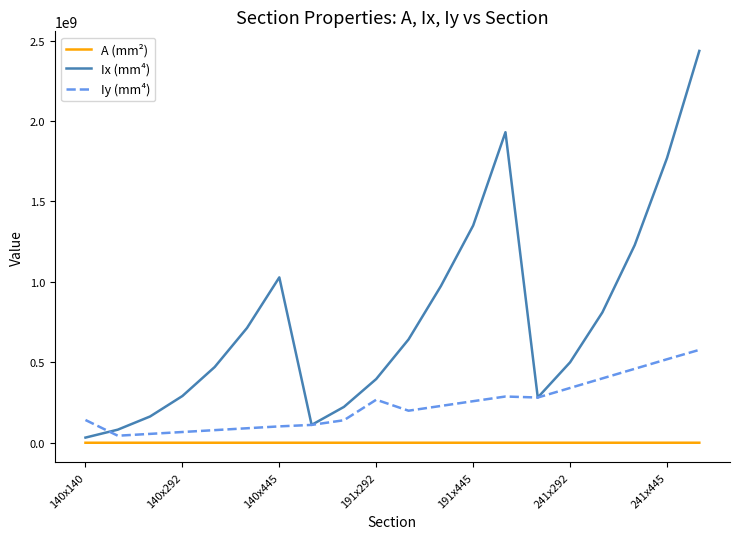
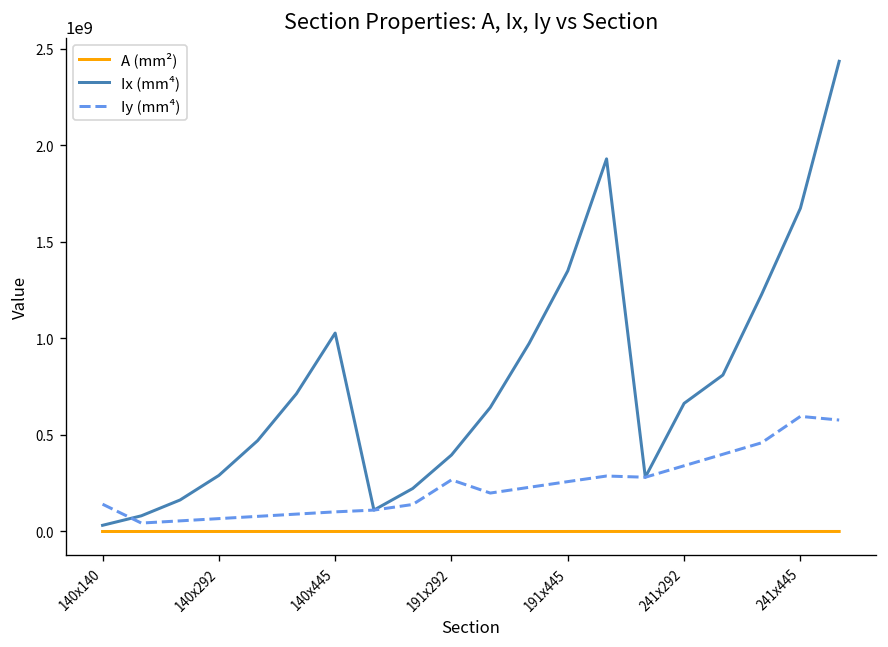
Ix (mm⁴), 241x292: 500000000 -> 660000000
Ix (mm⁴), 241x445: 1770000000 -> 1670000000
Iy (mm⁴), 241x445: 520000000 -> 600000000
